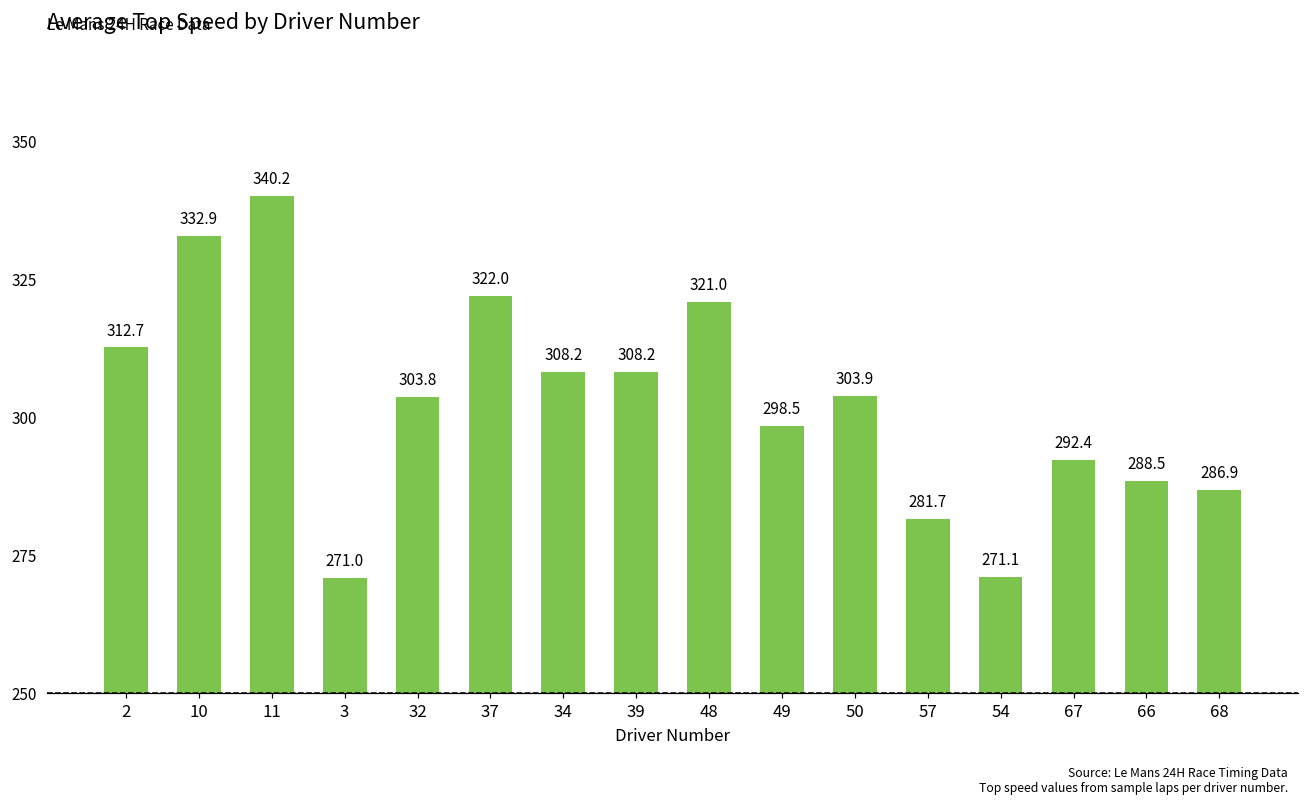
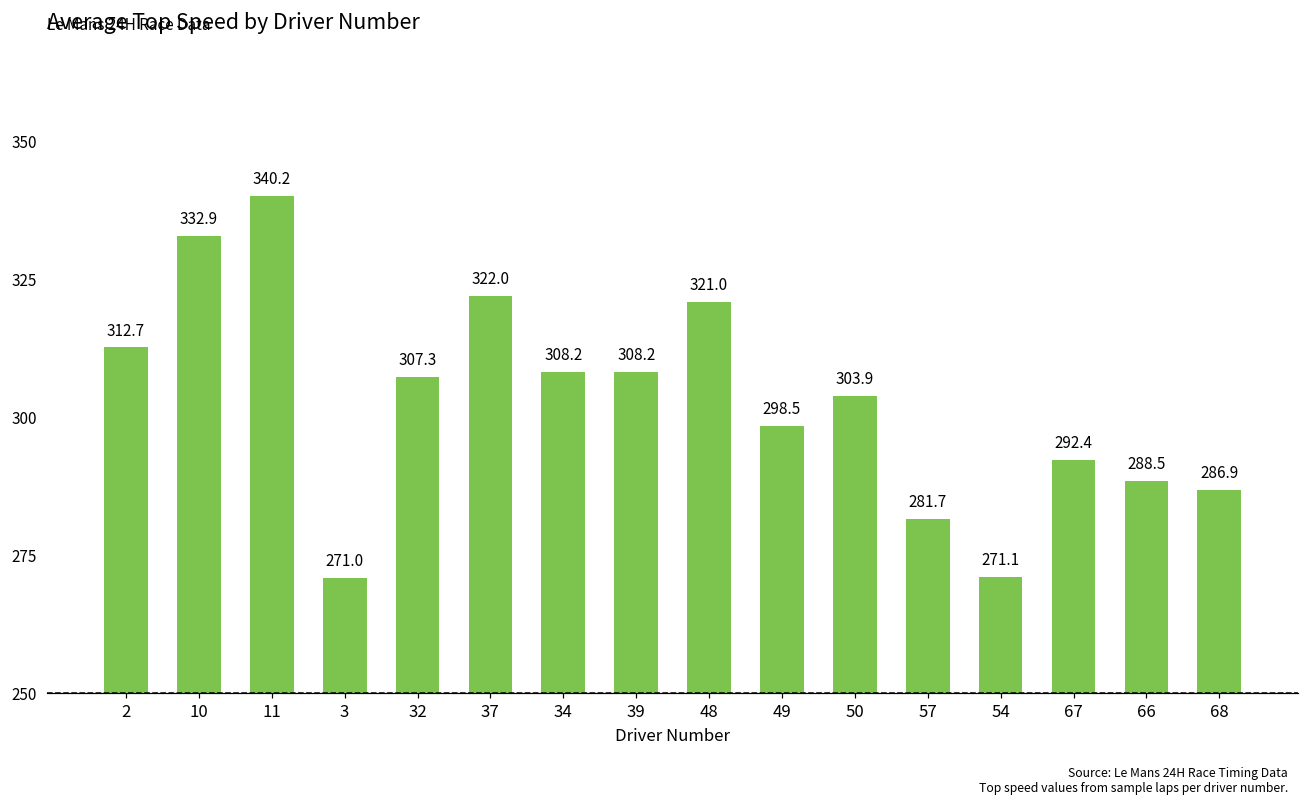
32: 303.8 -> 307.3
